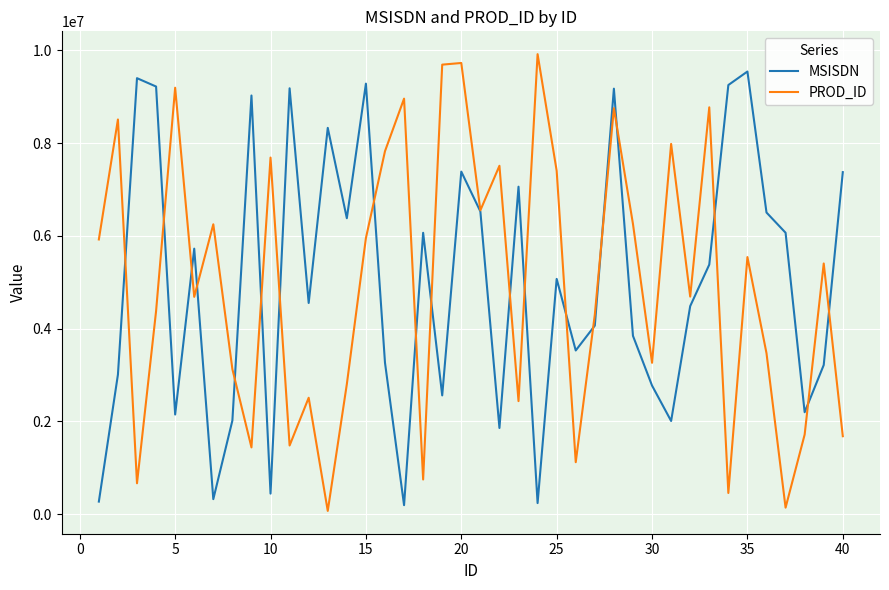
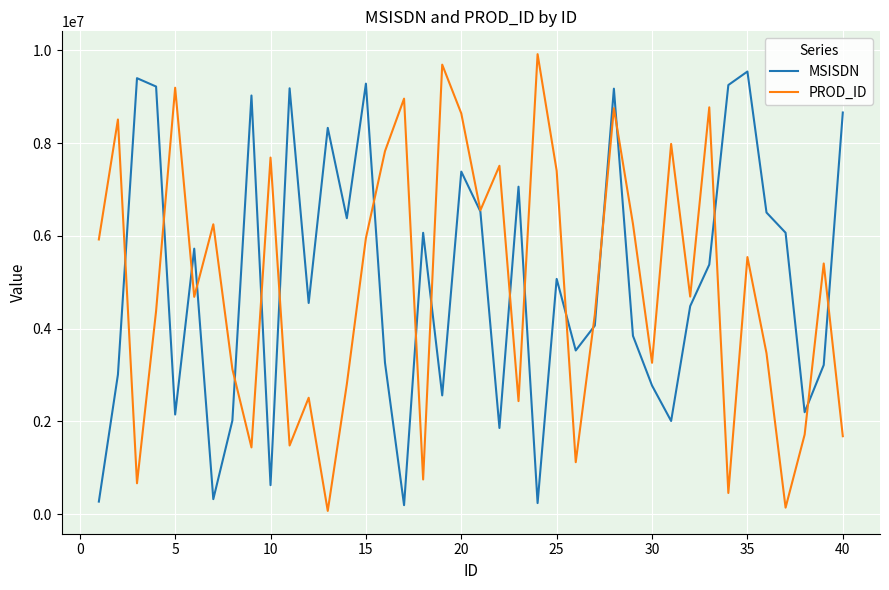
MSISDN, 10: 400000 -> 600000
PROD_ID, 20: 9700000 -> 8600000
MSISDN, 40: 7400000 -> 8700000
